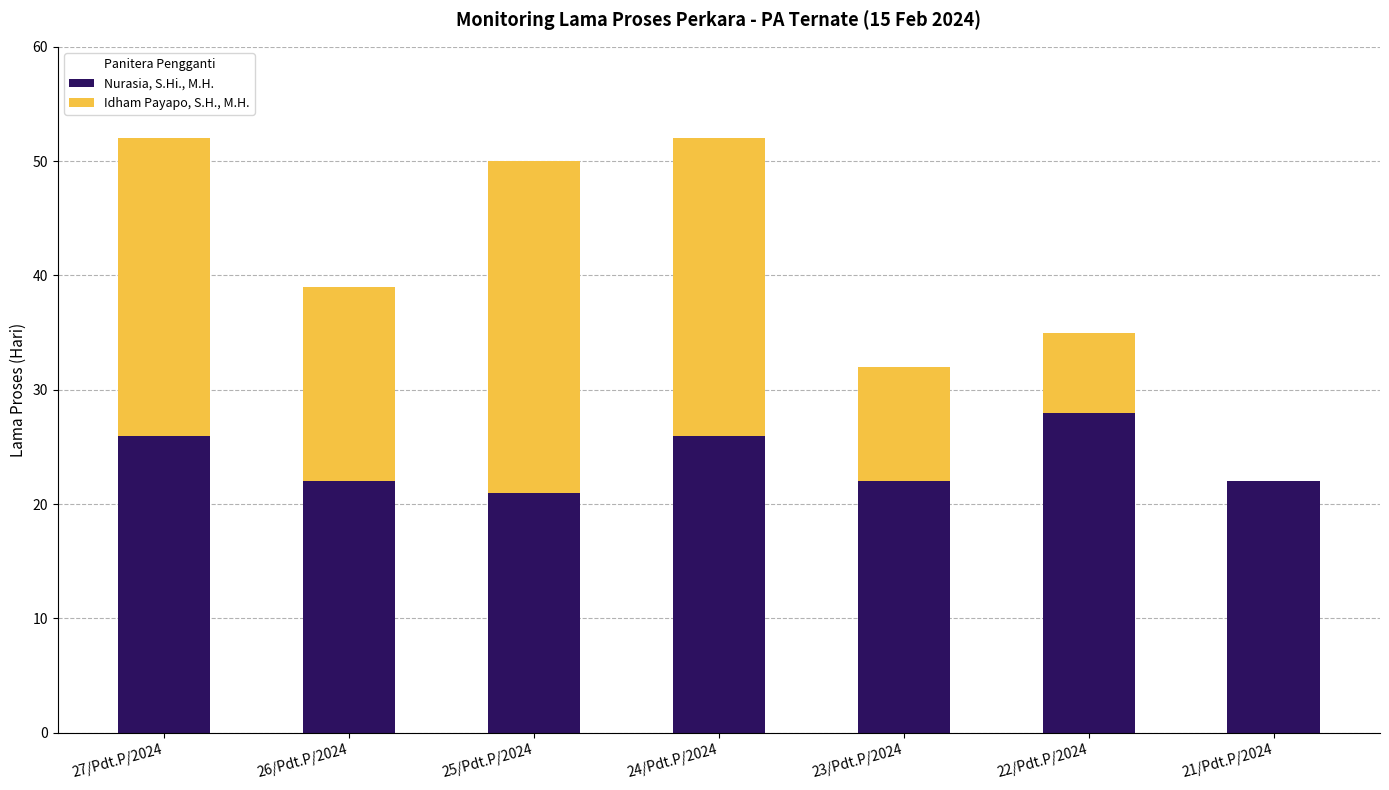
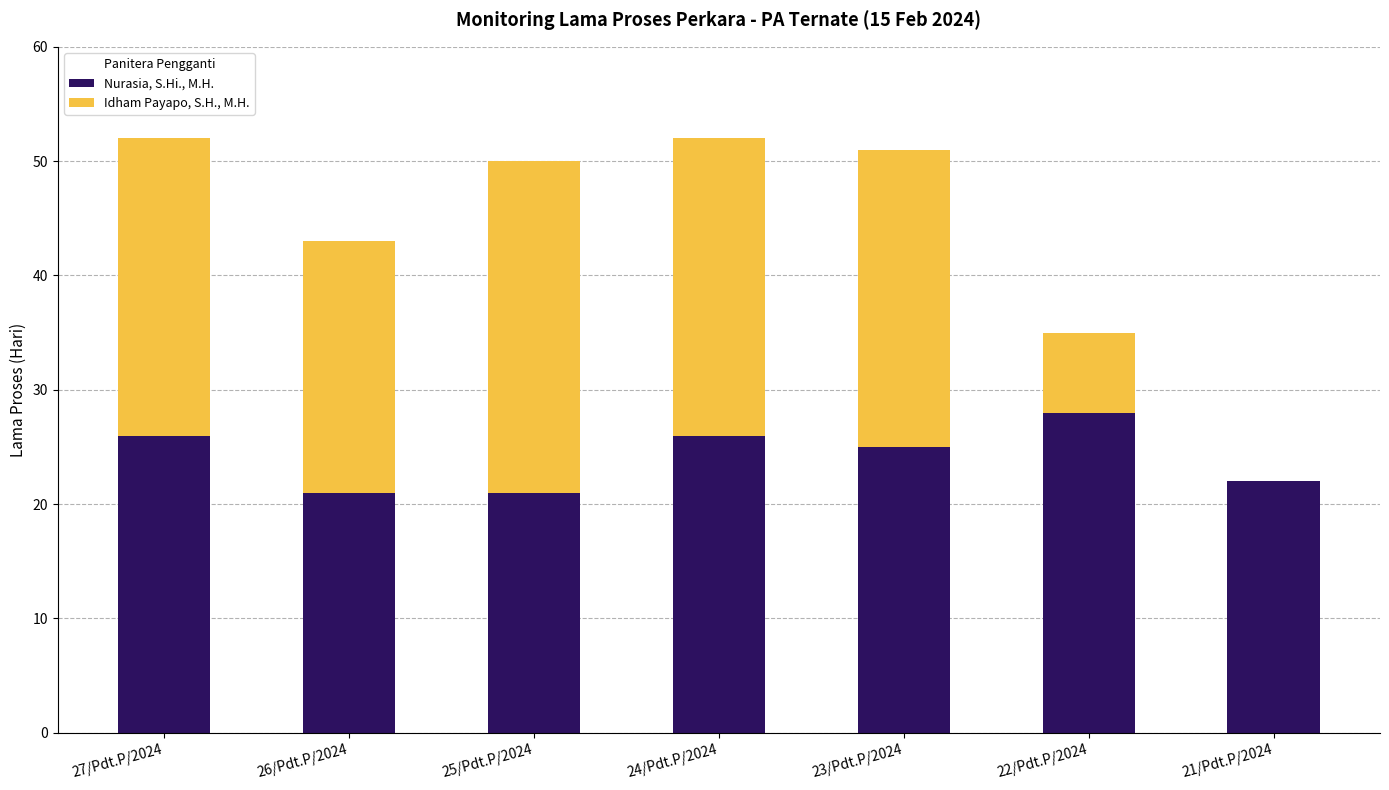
Nurasia, S.Hi., M.H., 26/Pdt.P/2024: 22 -> 21
Idham Payapo, S.H., M.H., 26/Pdt.P/2024: 17 -> 22
Nurasia, S.Hi., M.H., 23/Pdt.P/2024: 22 -> 25
Idham Payapo, S.H., M.H., 23/Pdt.P/2024: 10 -> 26
